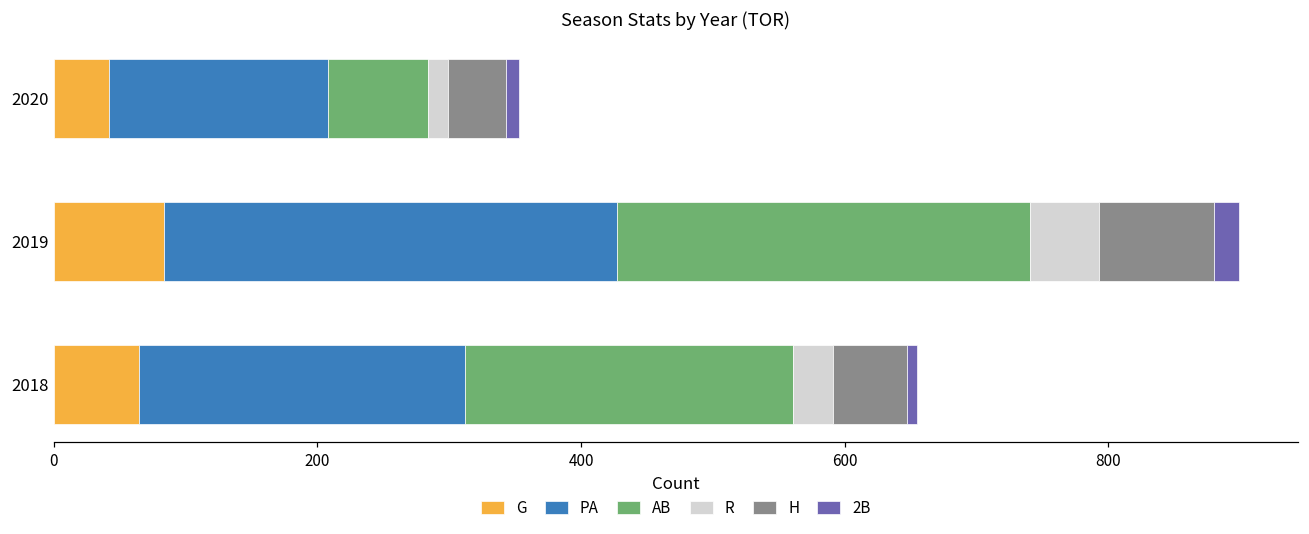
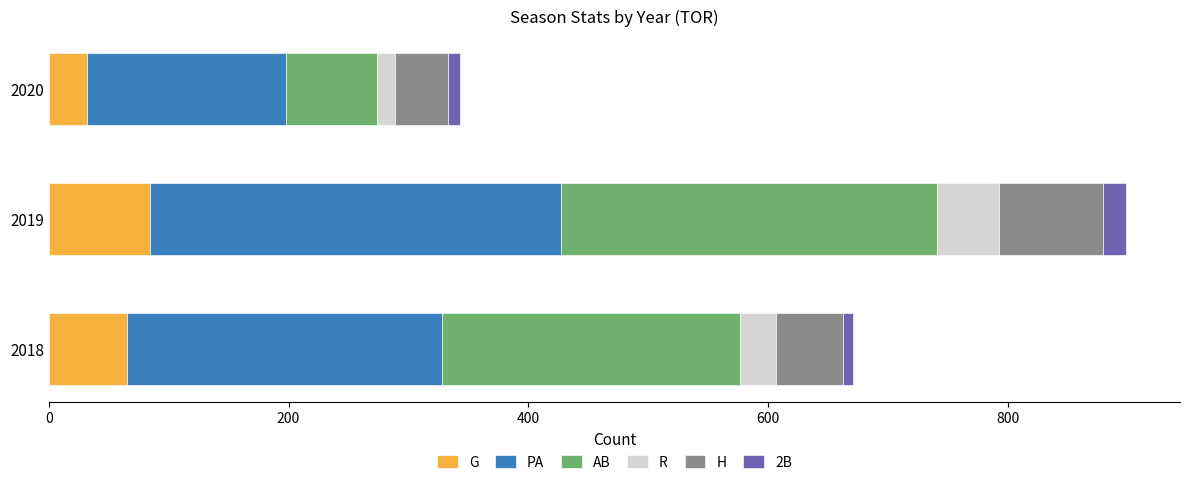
G, 2020: 42 -> 32
PA, 2018: 247 -> 263
